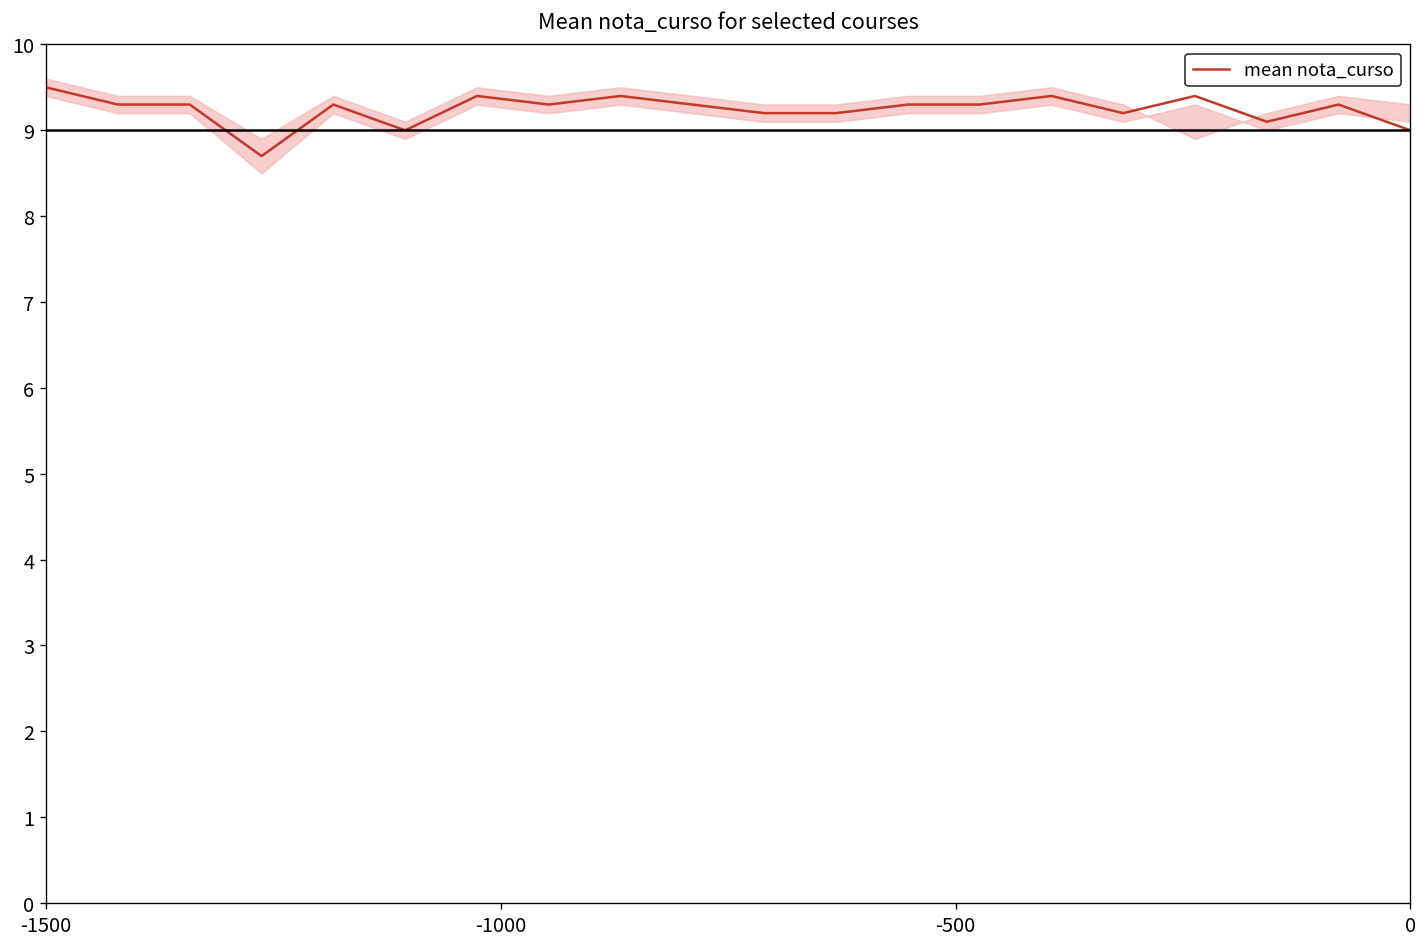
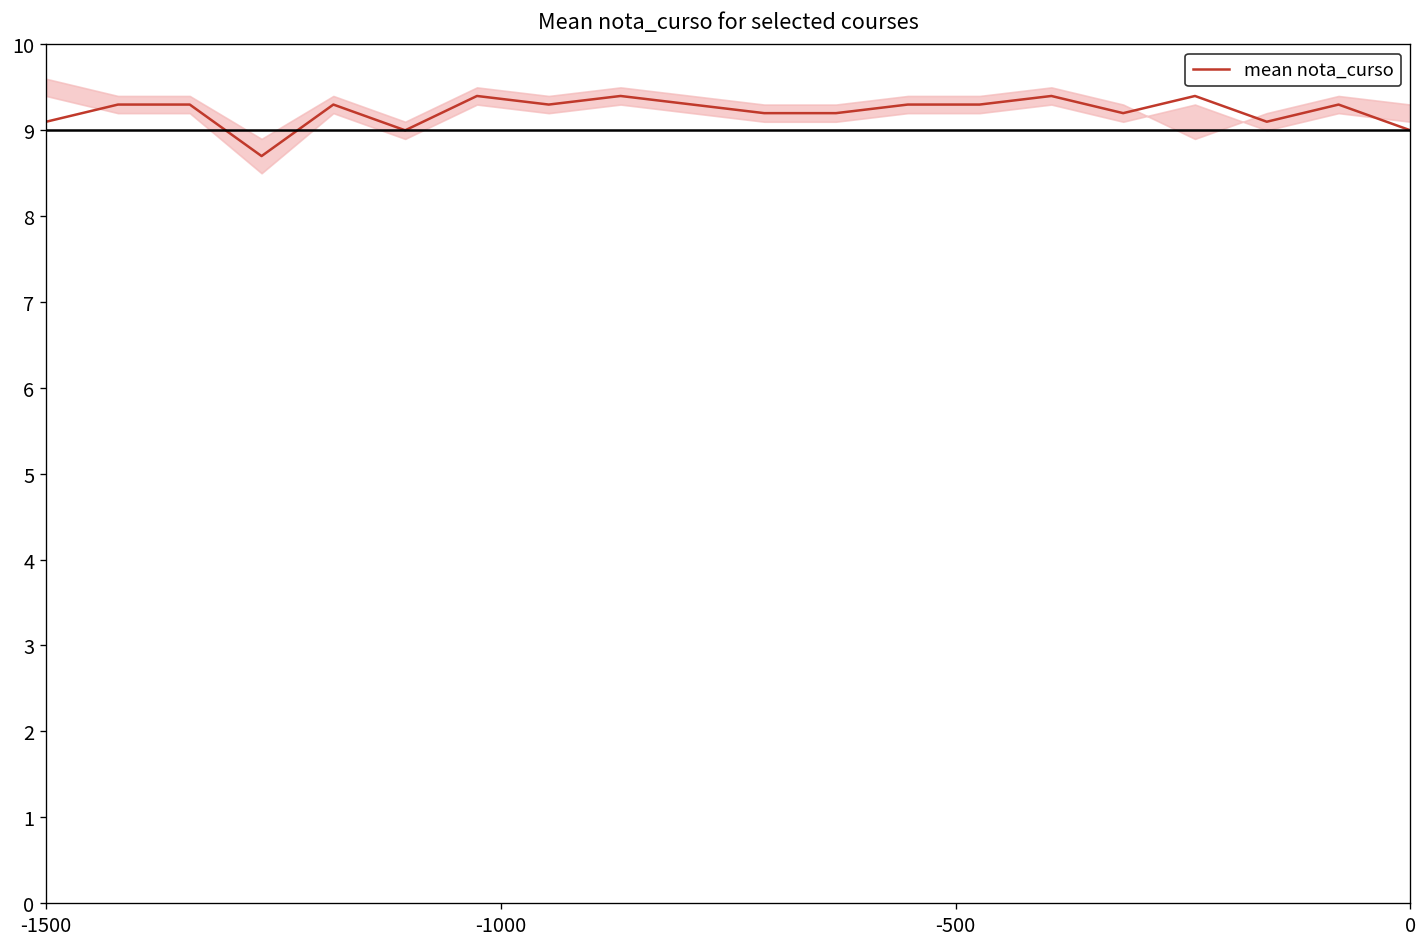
mean nota_curso, -1500: 9.5 -> 9.1
